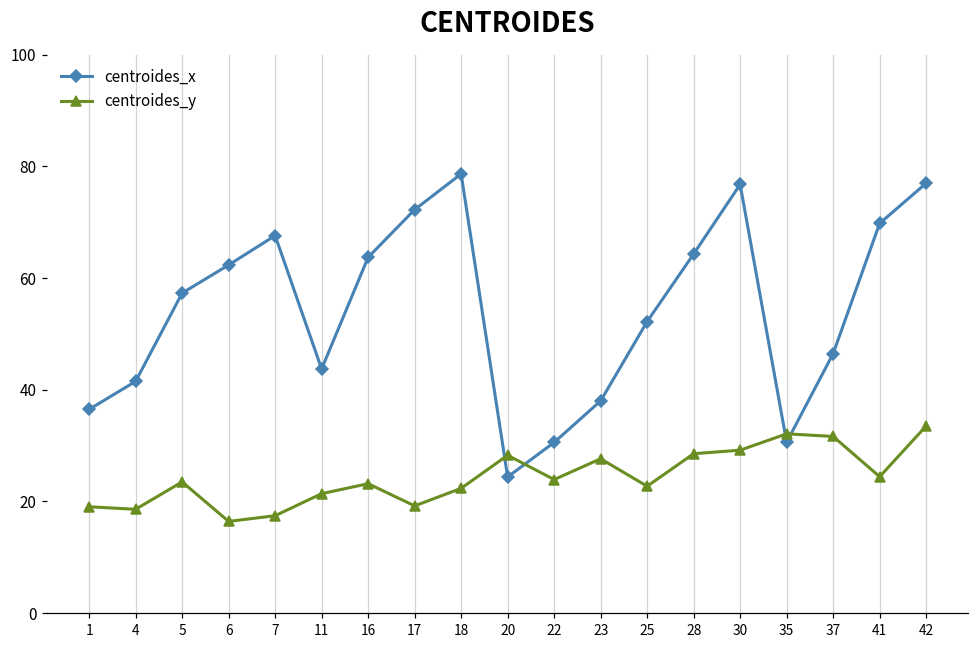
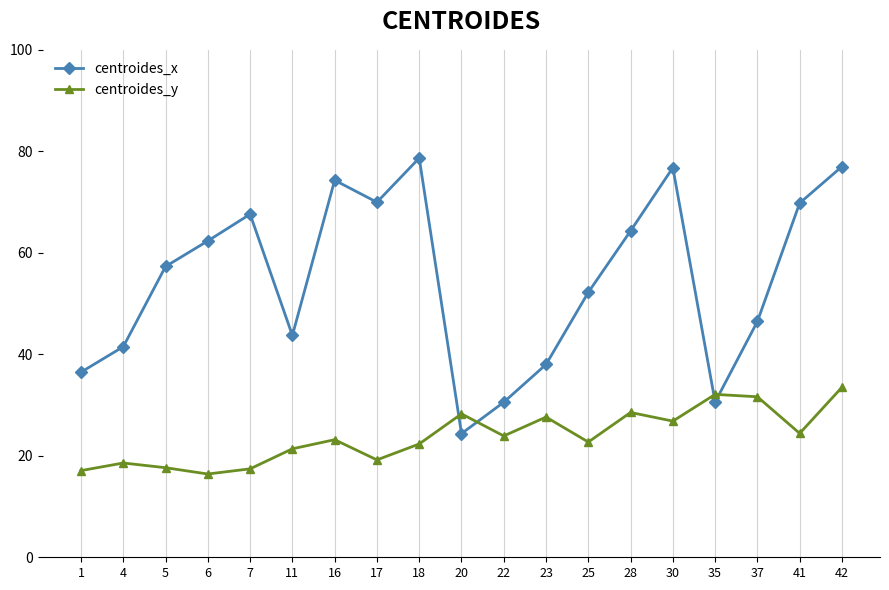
centroides_y, 1: 19 -> 17
centroides_y, 5: 23 -> 18
centroides_x, 16: 64 -> 74
centroides_x, 17: 72 -> 70
centroides_y, 30: 29 -> 27
